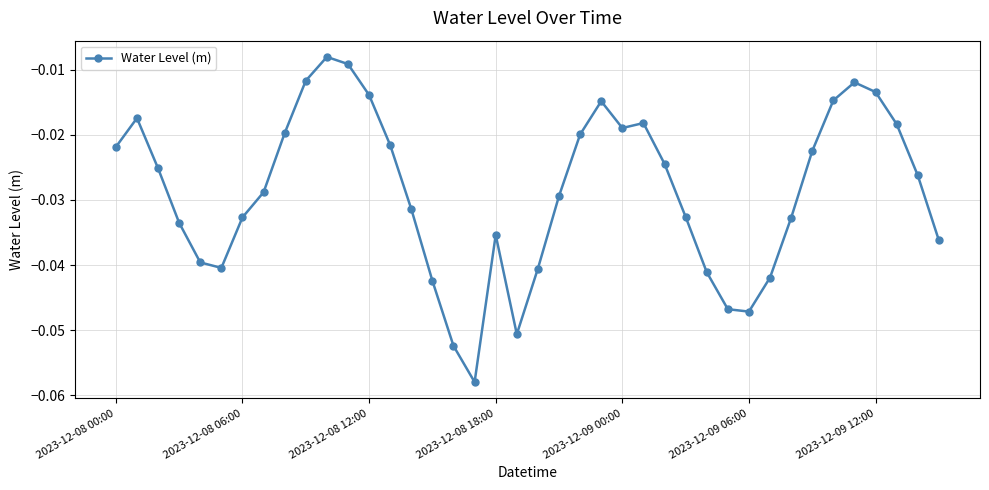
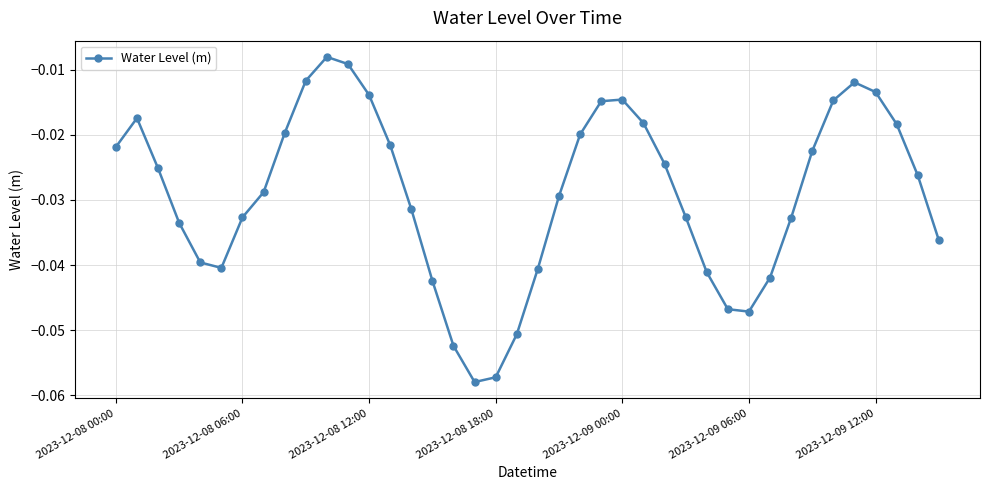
2023-12-08 18:00: -0.035 -> -0.057
2023-12-09 00:00: -0.019 -> -0.015
